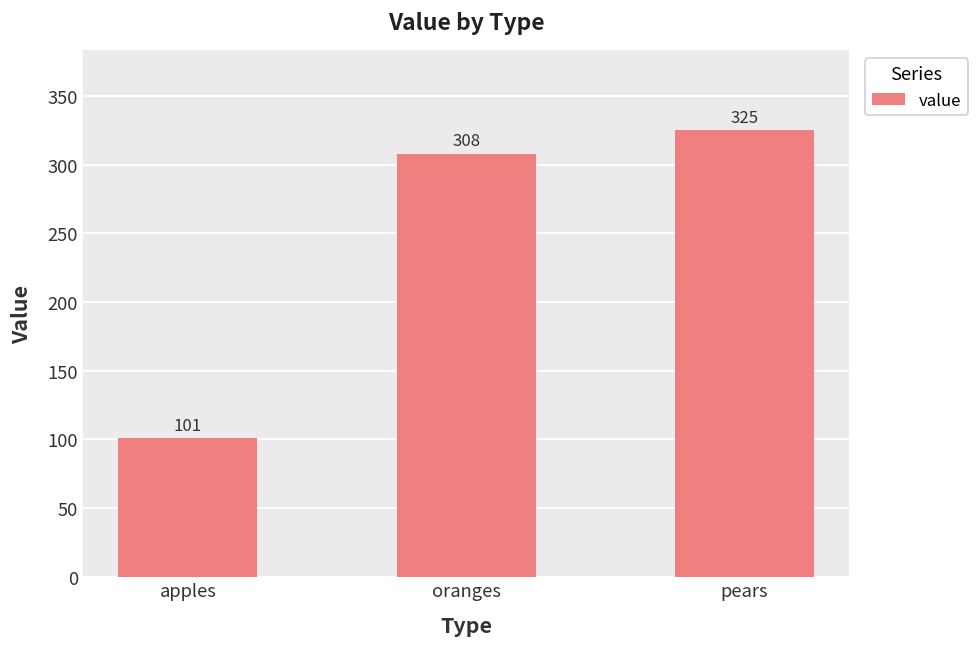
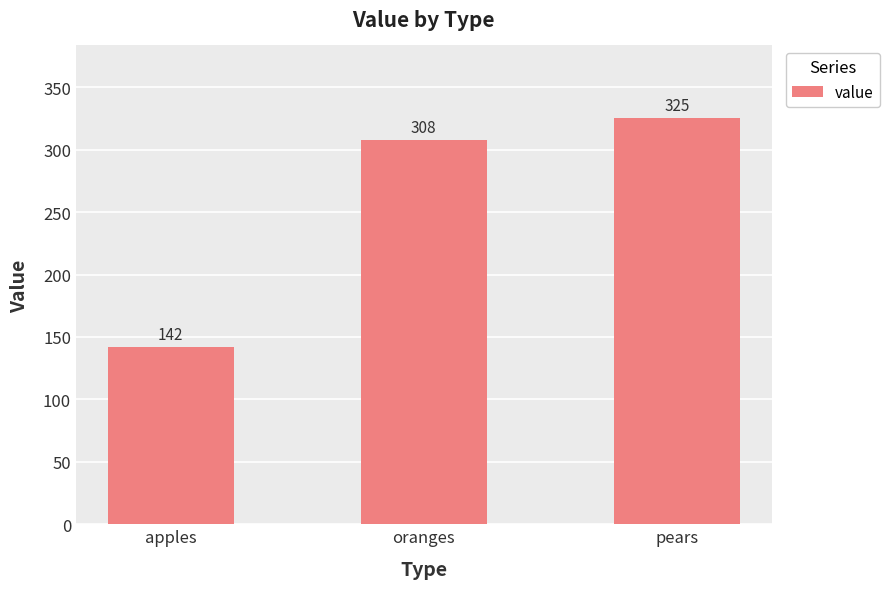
apples: 101 -> 142
